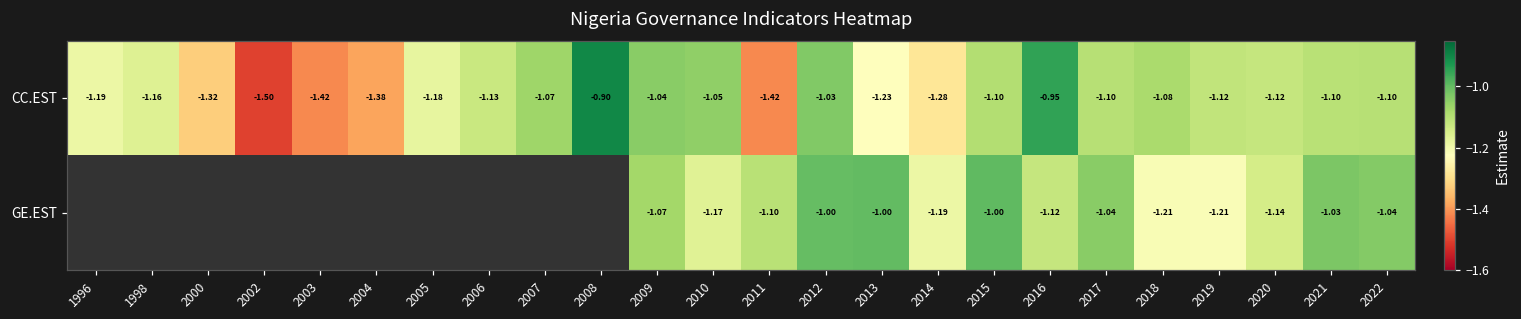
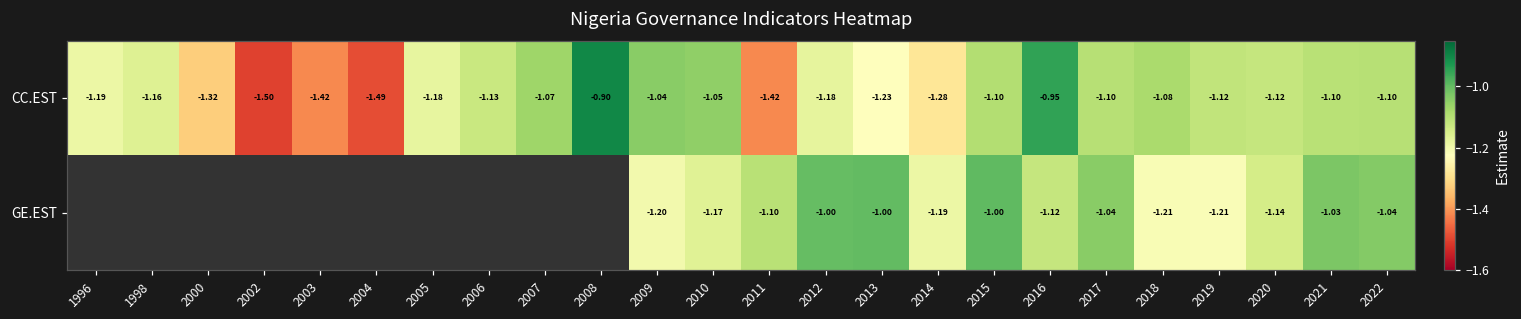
CC.EST, 2004: -1.38 -> -1.49
CC.EST, 2012: -1.03 -> -1.18
GE.EST, 2009: -1.07 -> -1.20
